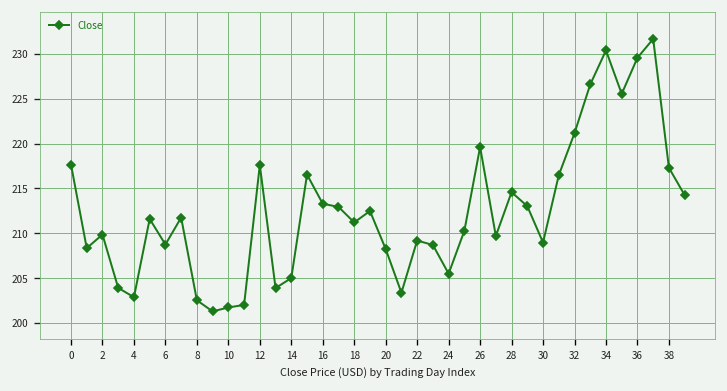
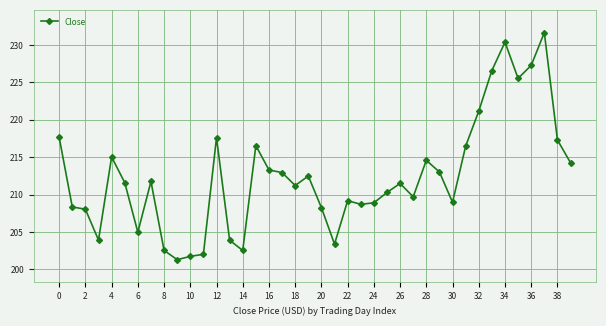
2: 210 -> 208
4: 203 -> 215
6: 209 -> 205
14: 205 -> 203
24: 206 -> 209
26: 220 -> 211
36: 230 -> 227
